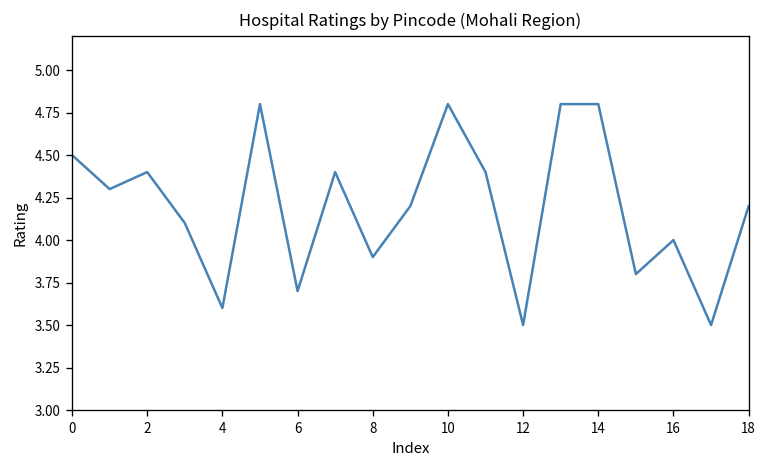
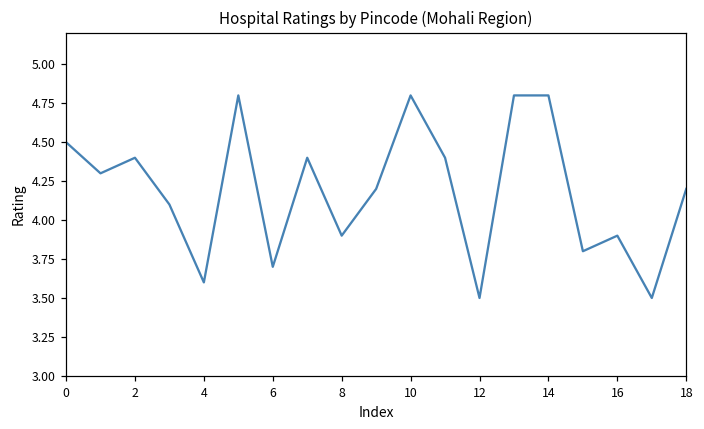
16: 4.0 -> 3.9
